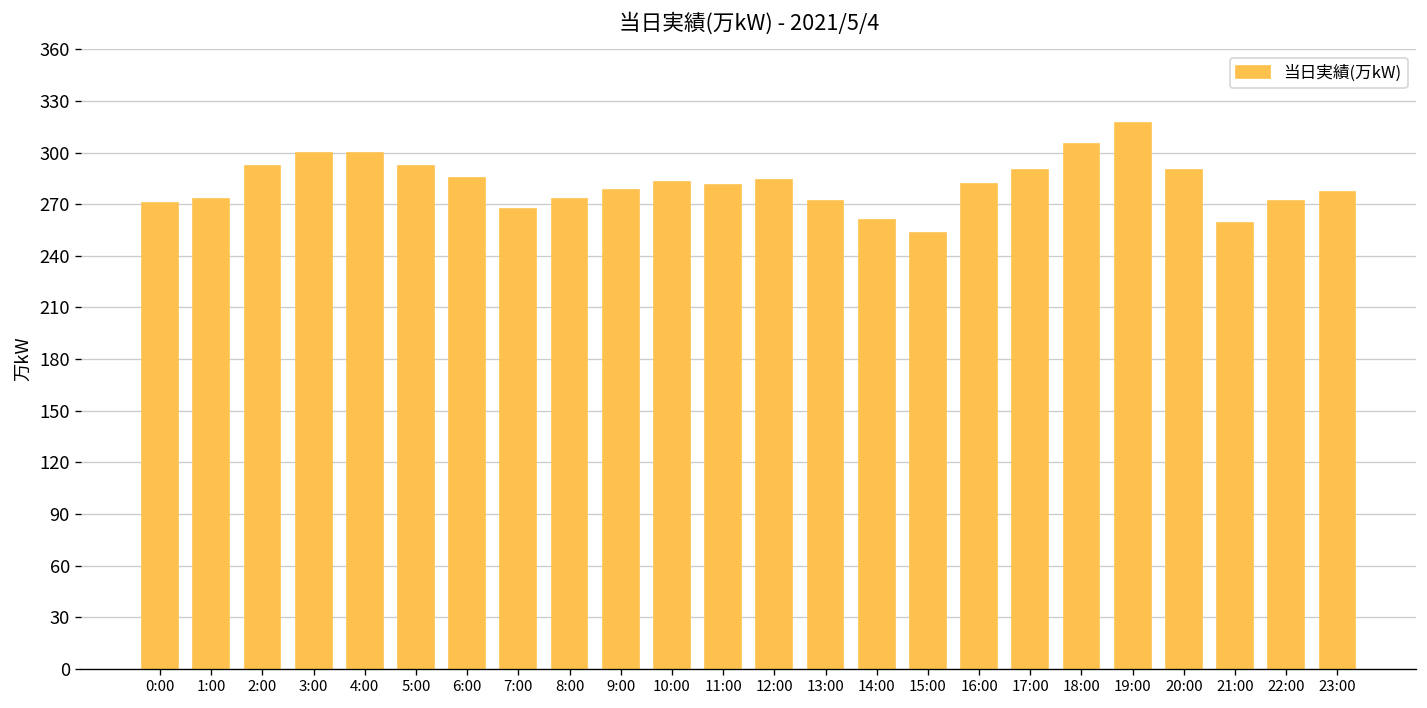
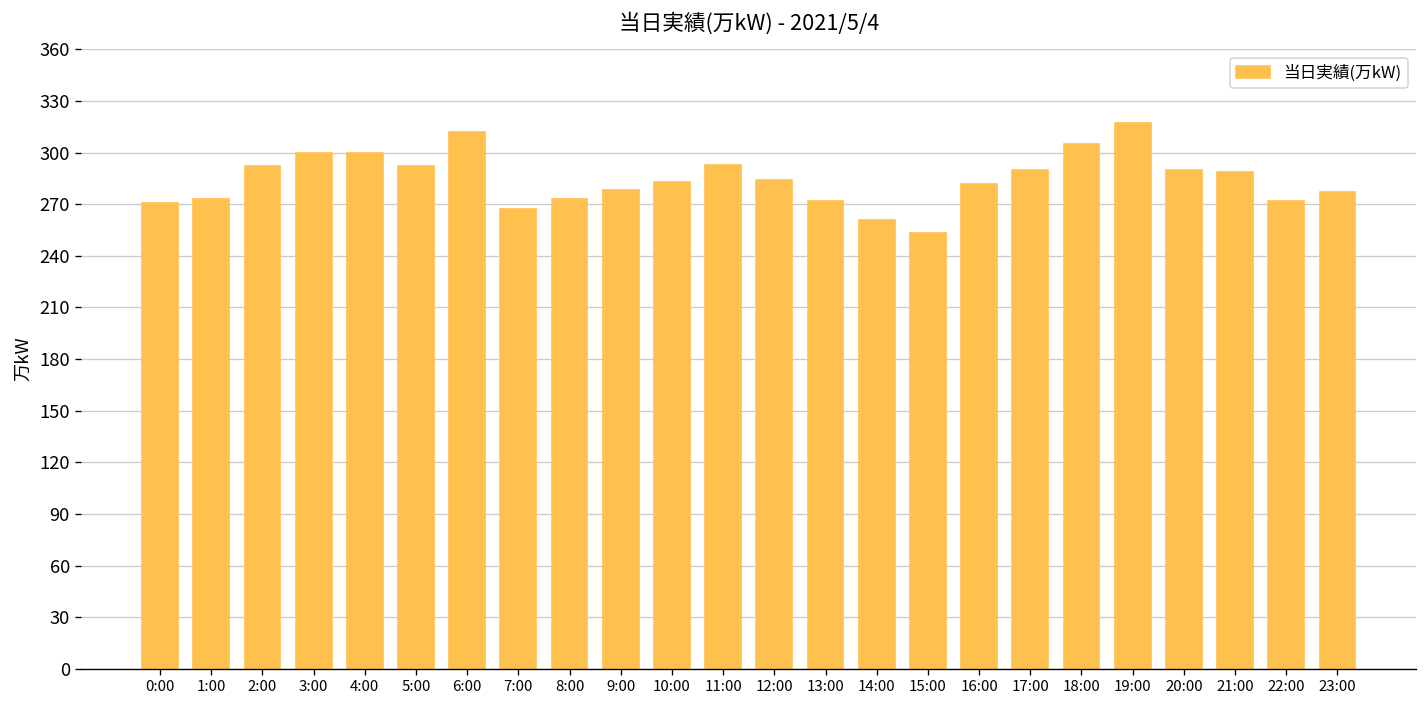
6:00: 285 -> 312
11:00: 281 -> 293
21:00: 259 -> 289
